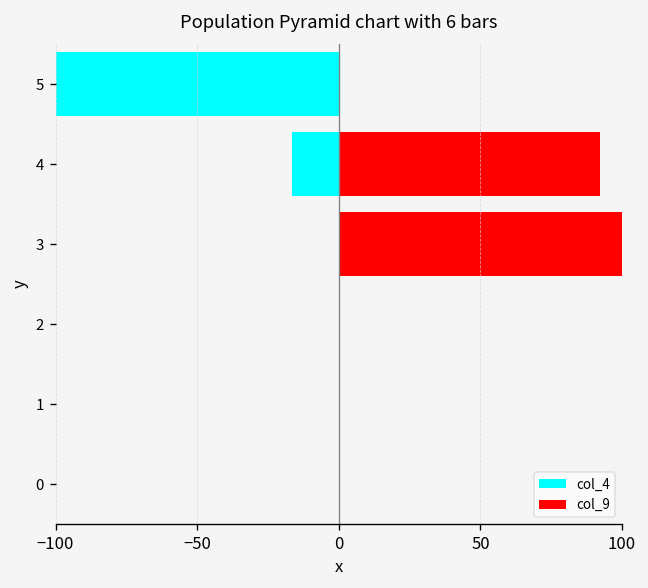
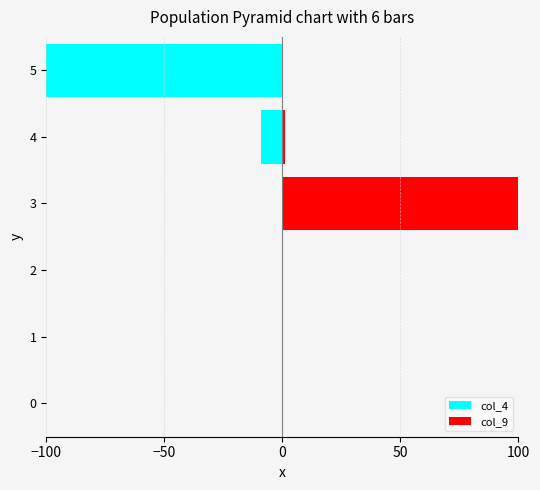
col_4, 4: -16 -> -9
col_9, 4: 92 -> 1
